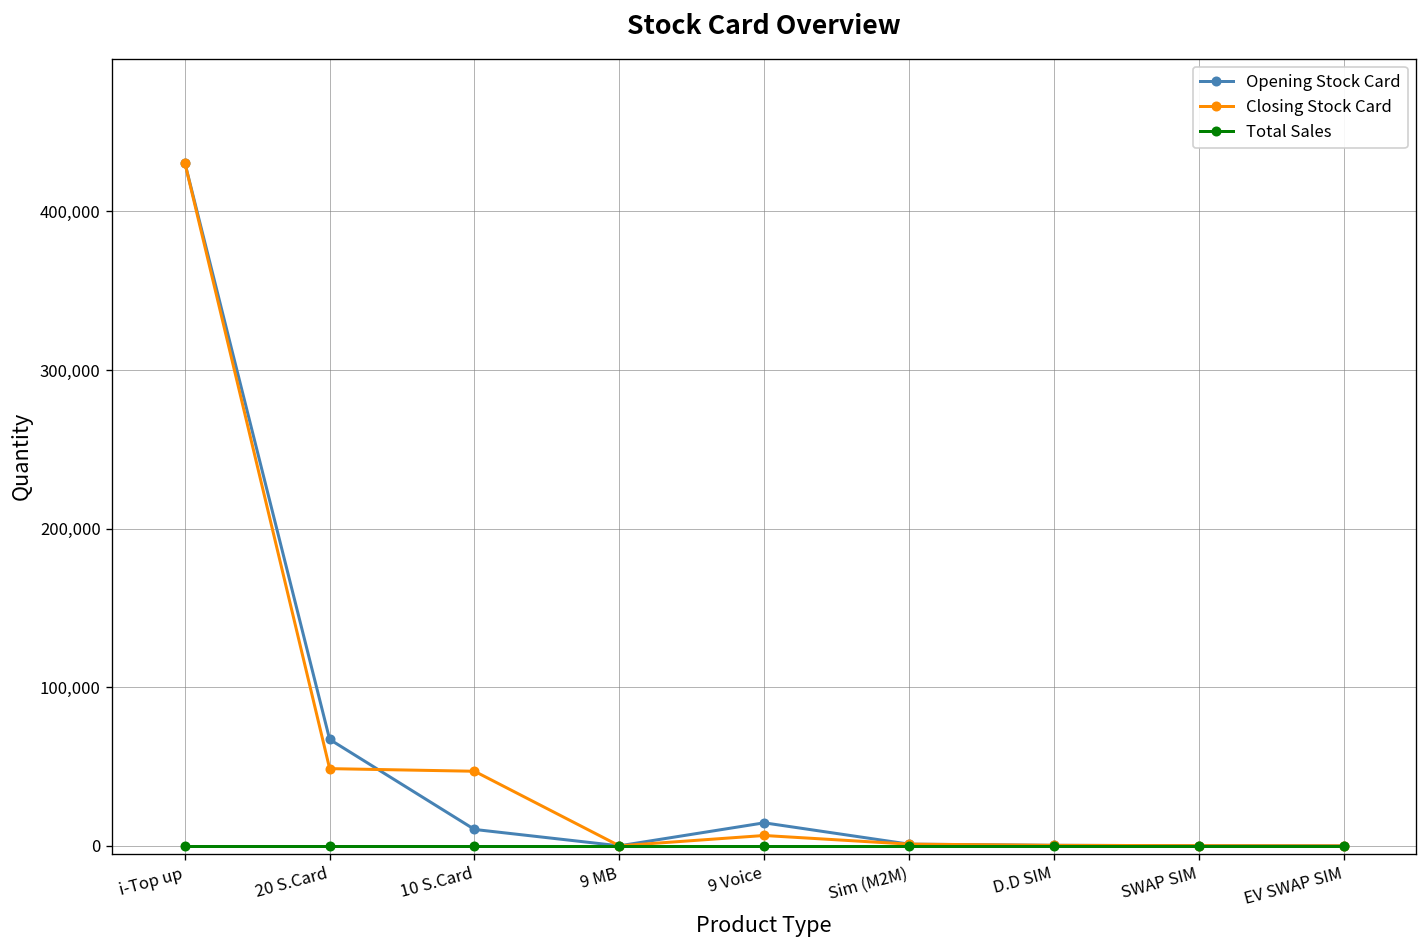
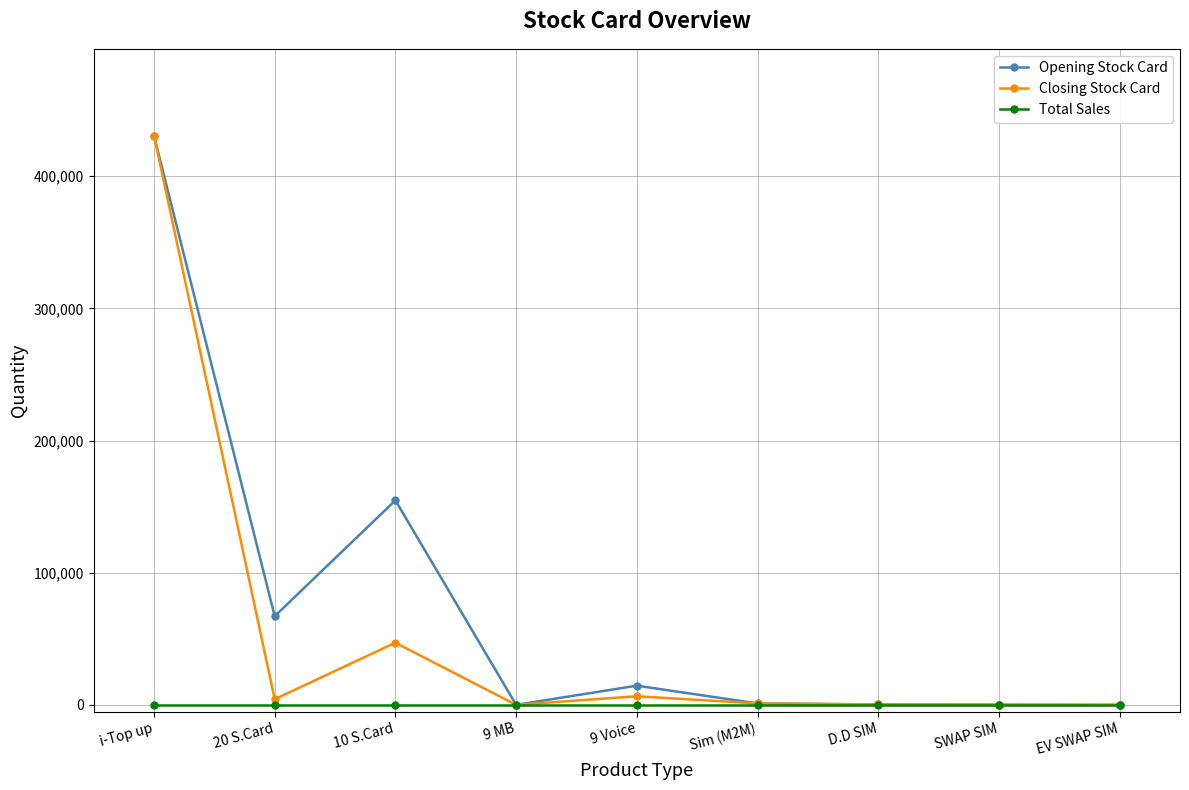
Closing Stock Card, 20 S.Card: 49,000 -> 4,000
Opening Stock Card, 10 S.Card: 10,000 -> 155,000
